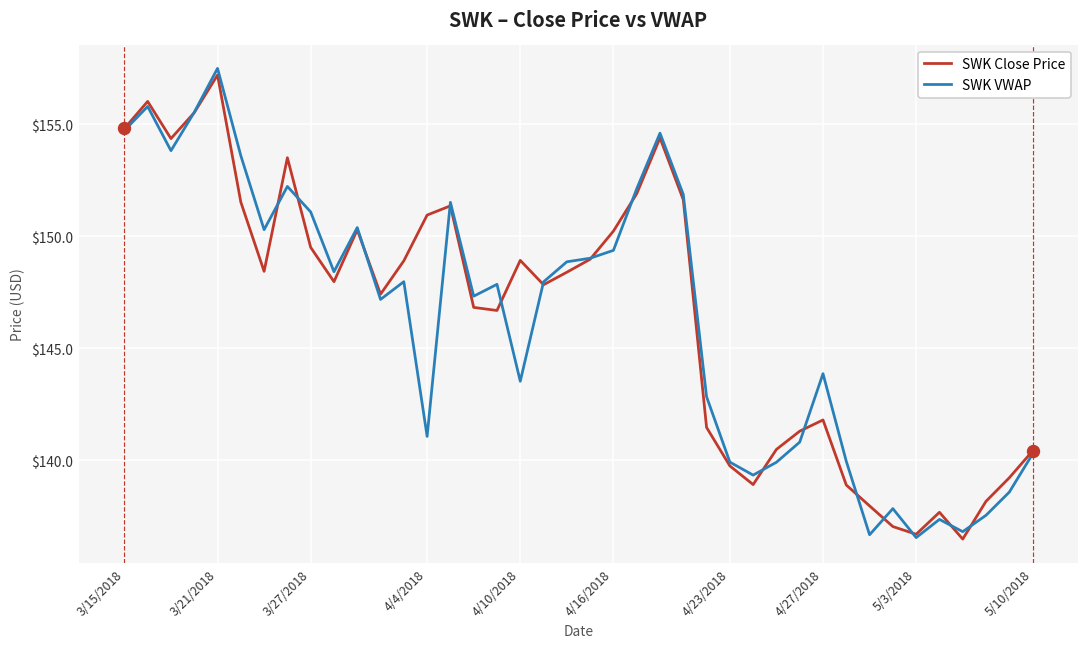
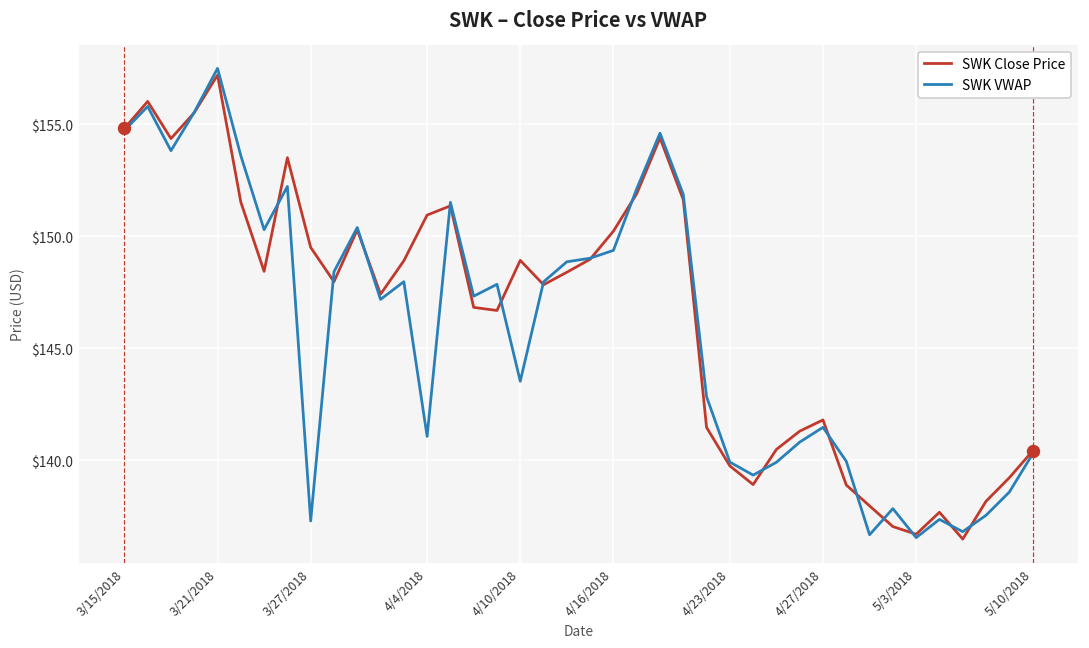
SWK VWAP, 3/27/2018: $151.1 -> $137.3
SWK VWAP, 4/27/2018: $143.9 -> $141.5
